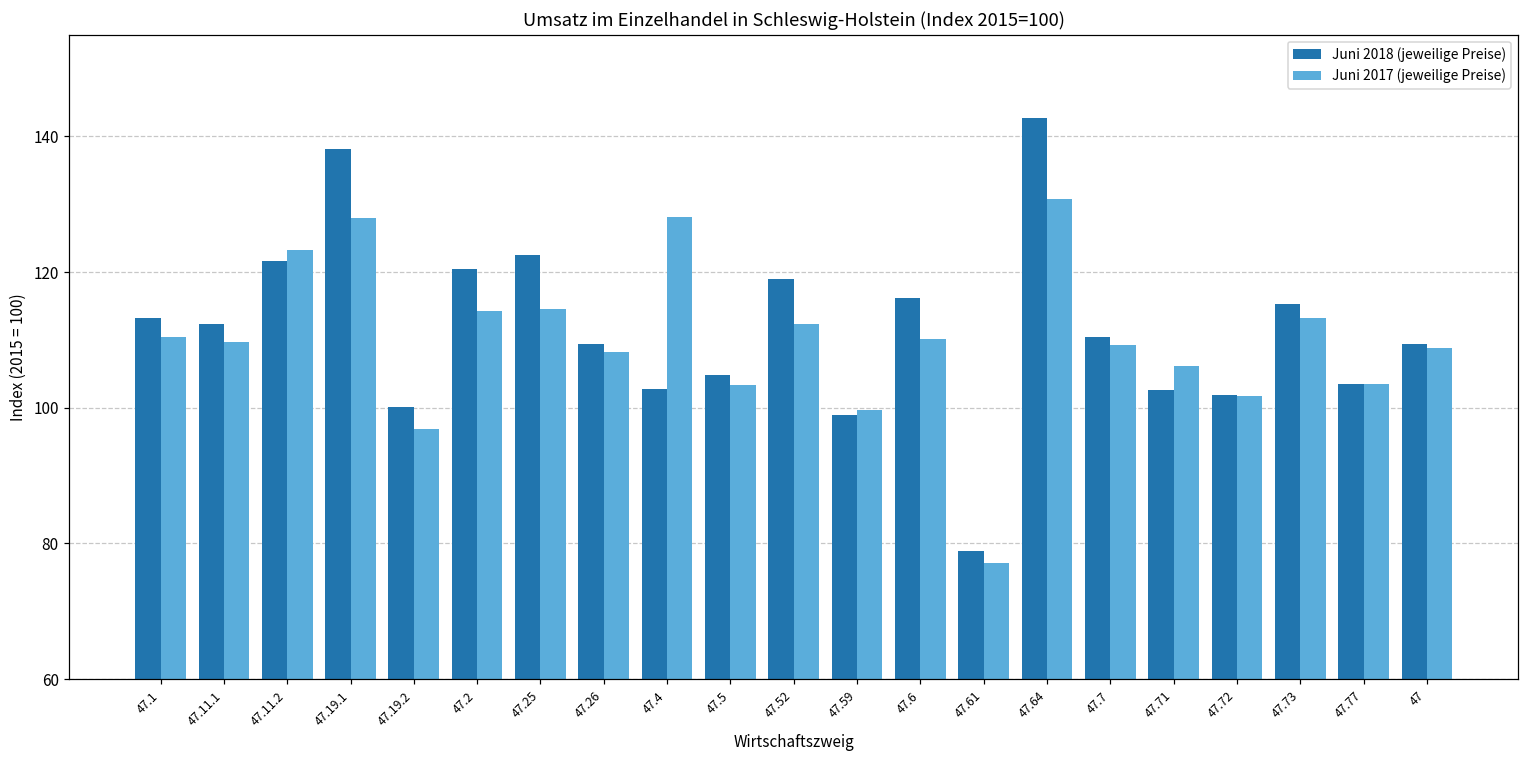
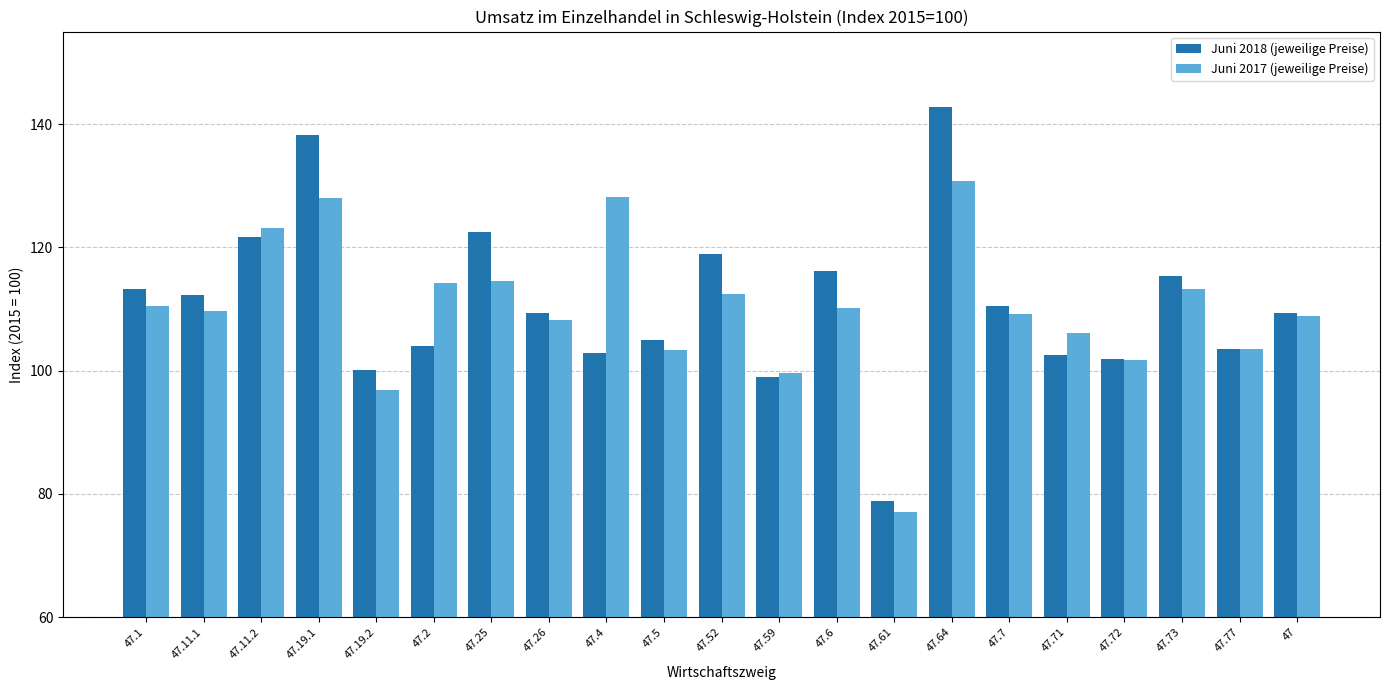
Juni 2018 (jeweilige Preise), 47.2: 120 -> 104
